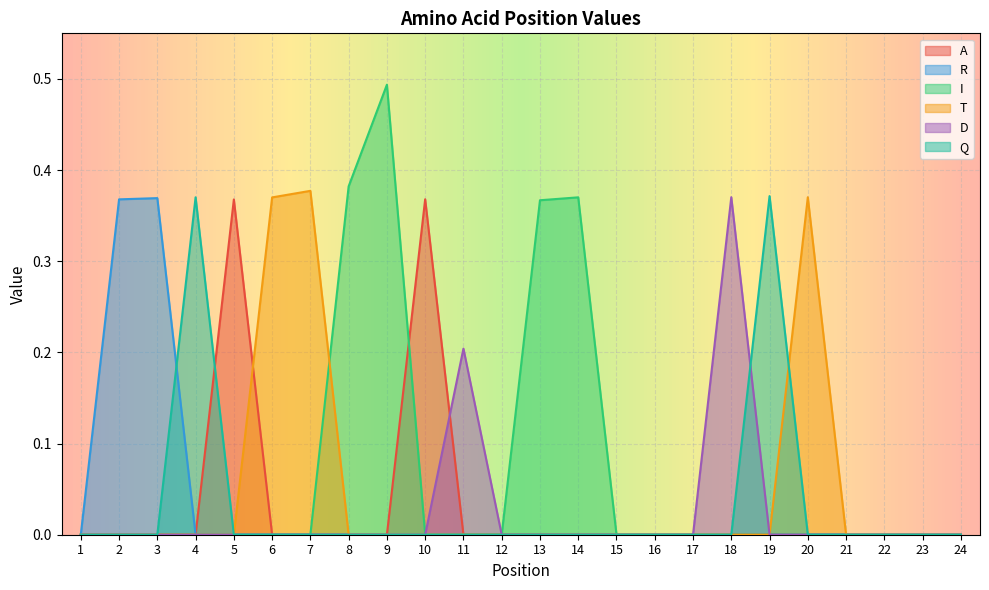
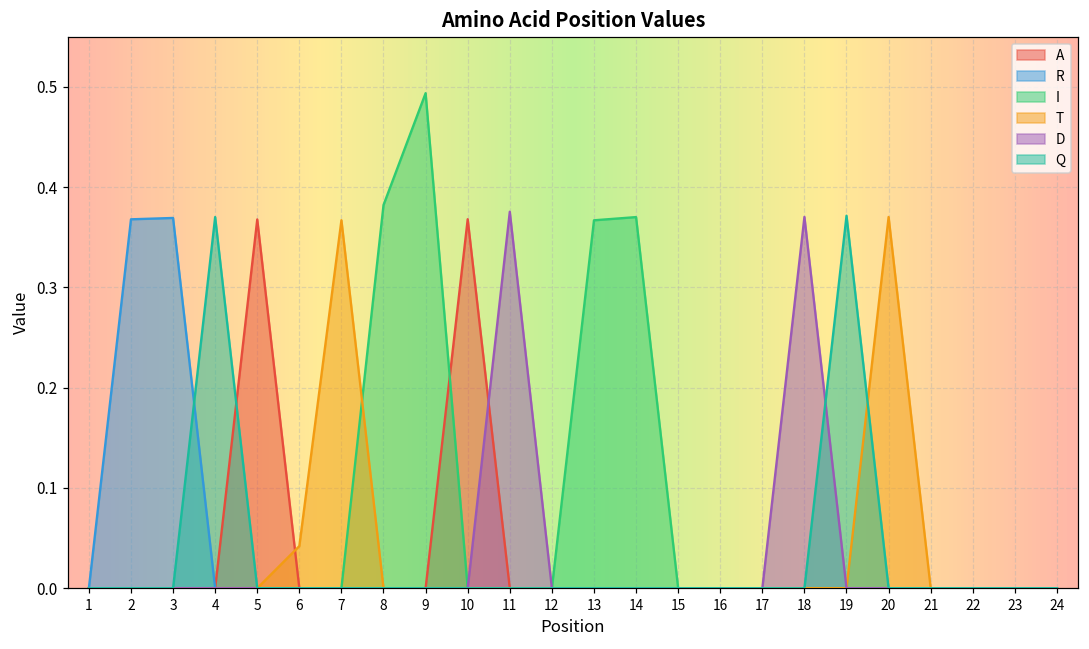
T, 6: 0.37 -> 0.04
T, 7: 0.38 -> 0.37
D, 11: 0.20 -> 0.38
